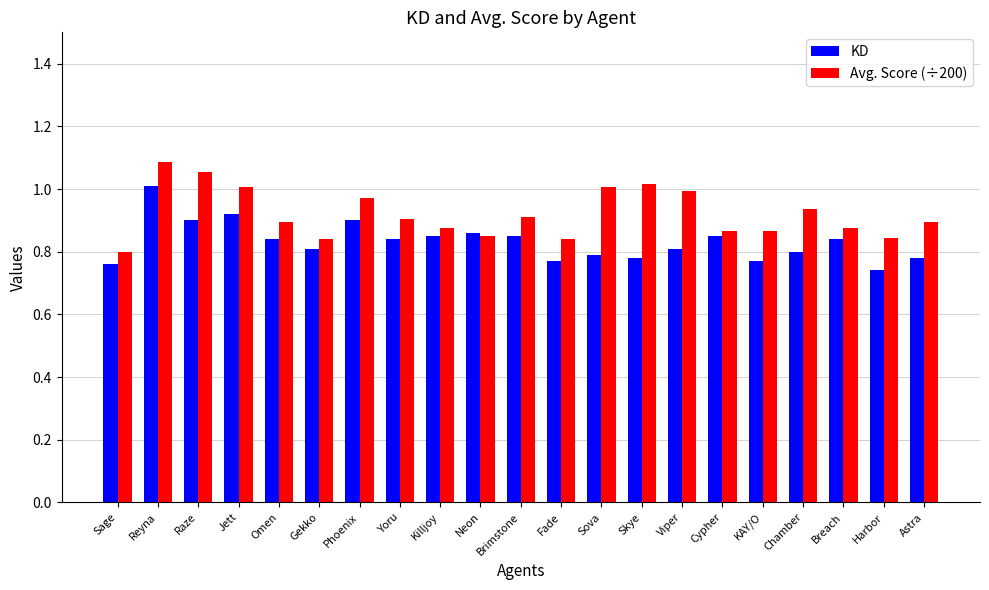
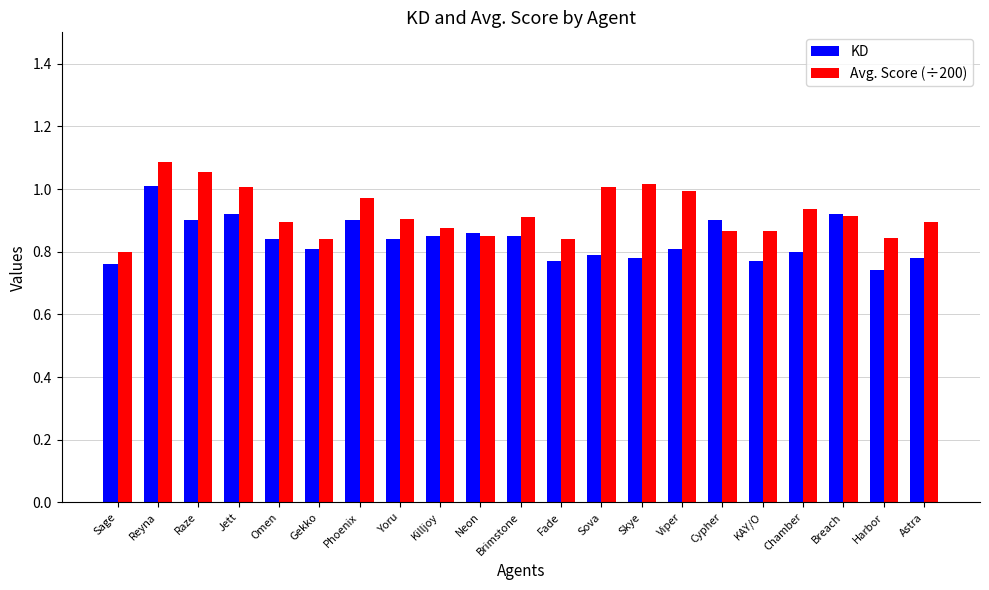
KD, Cypher: 0.85 -> 0.90
KD, Breach: 0.84 -> 0.92
Avg. Score (÷200), Breach: 0.88 -> 0.92
